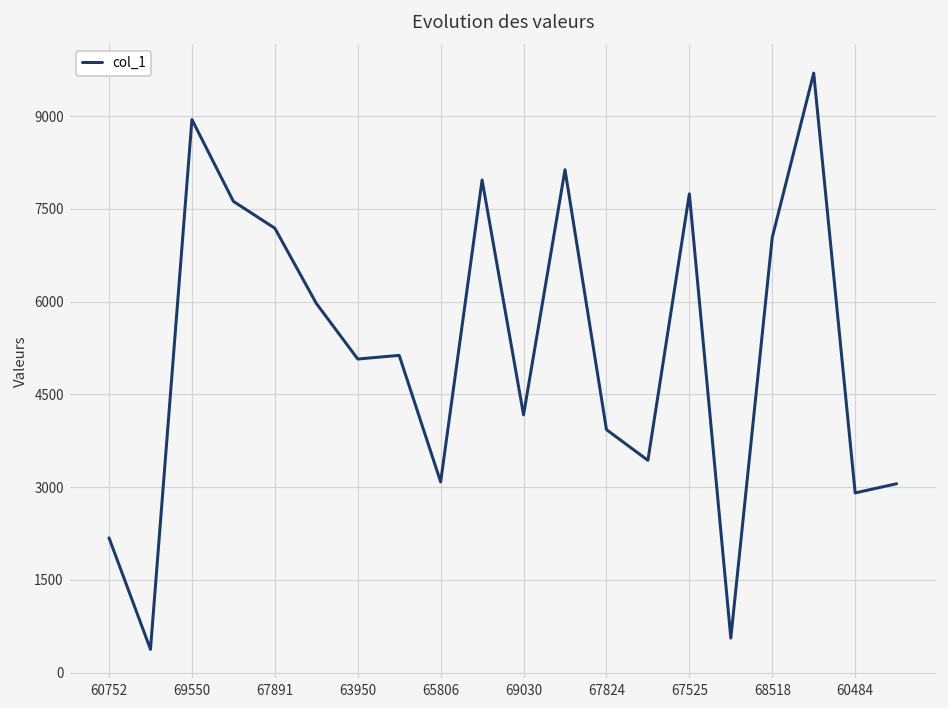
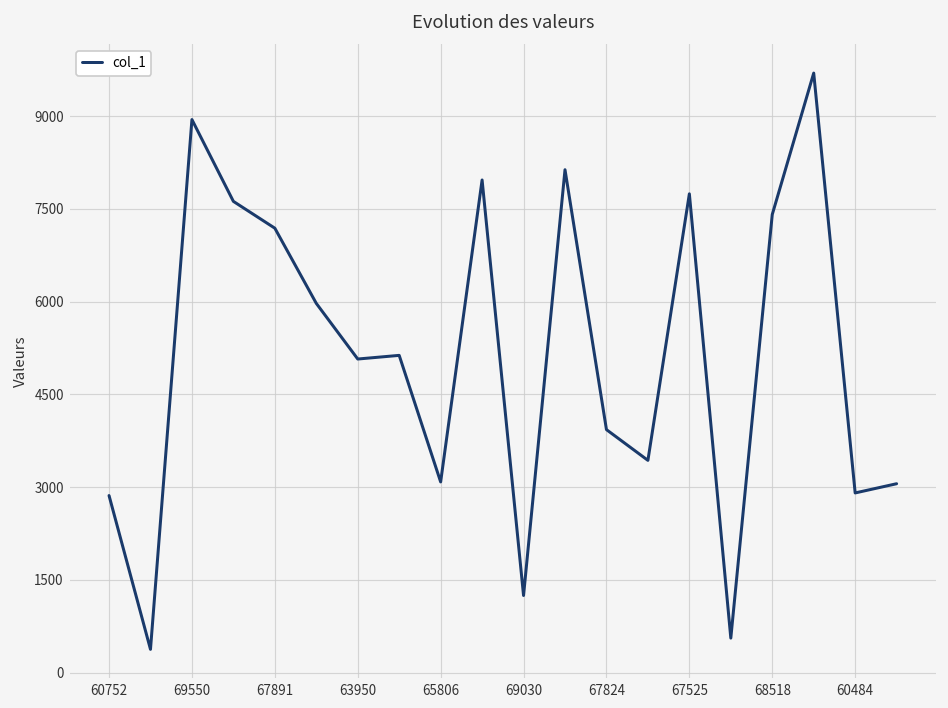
60752: 2200 -> 2900
69030: 4200 -> 1200
68518: 7000 -> 7400
